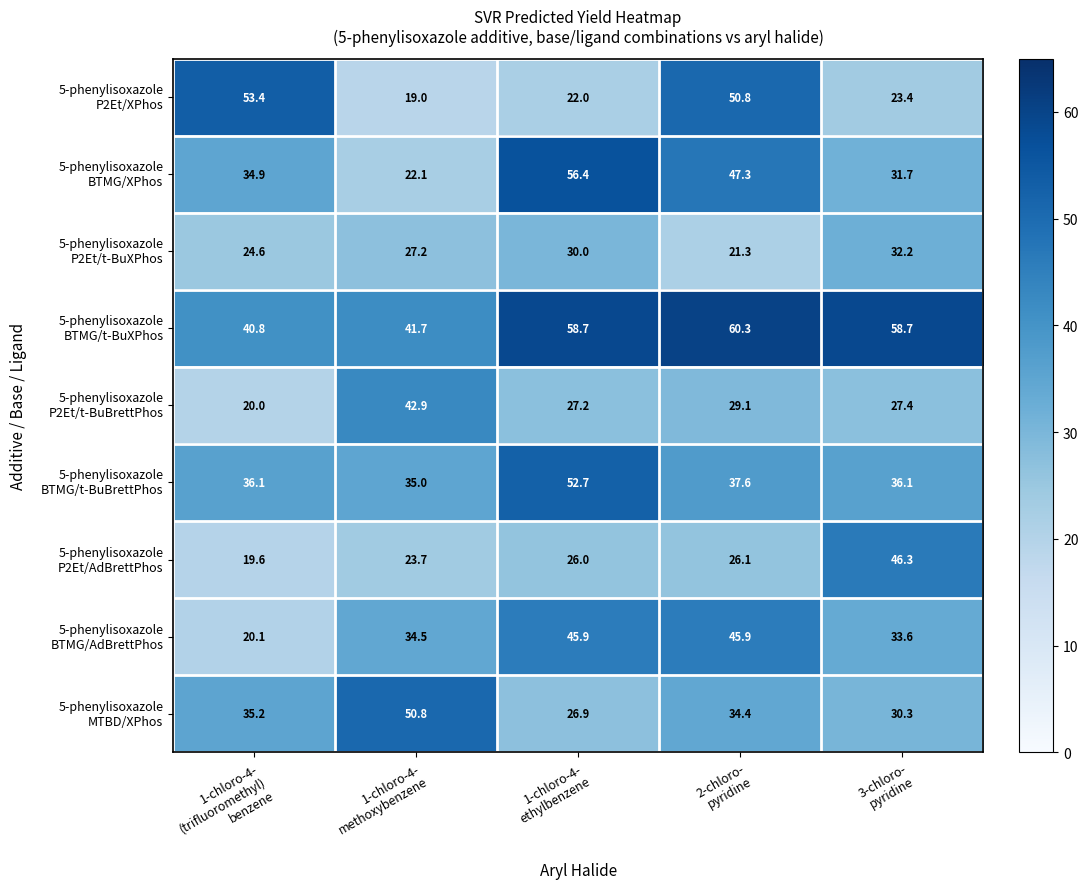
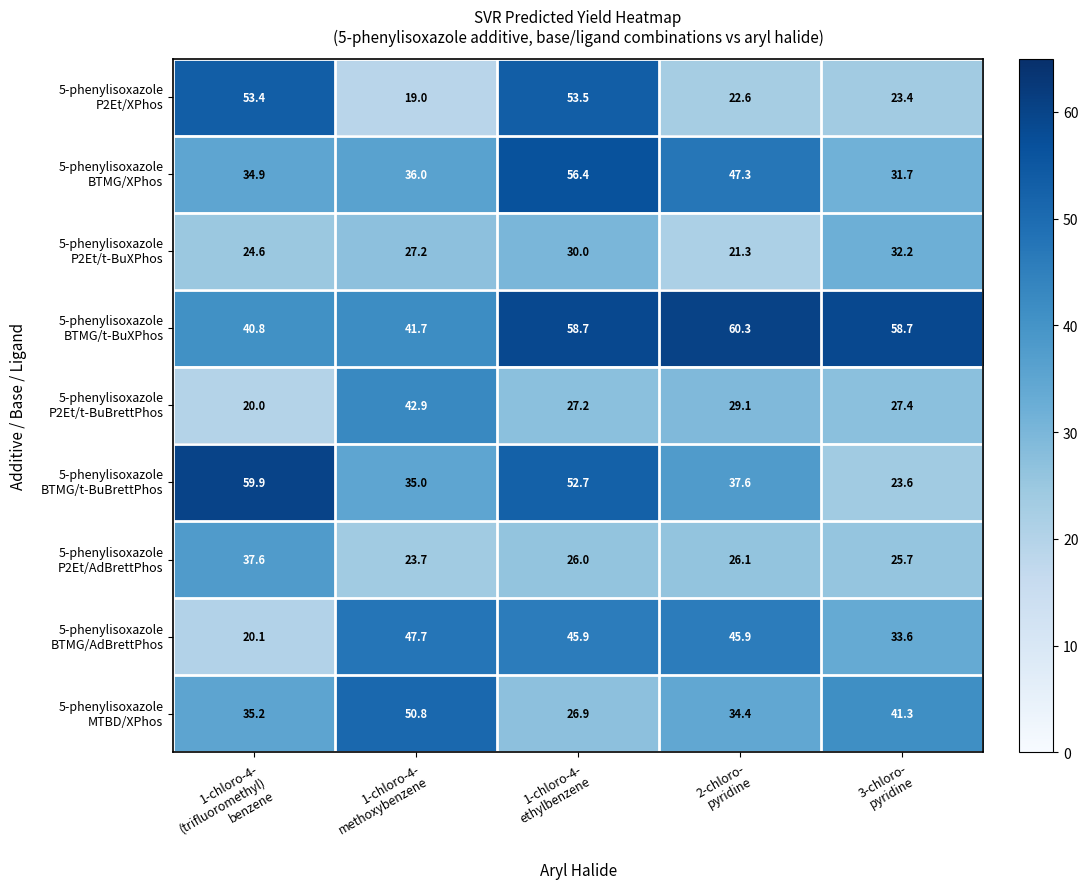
5-phenylisoxazole P2Et/XPhos, 1-chloro-4- ethylbenzene: 22.0 -> 53.5
5-phenylisoxazole P2Et/XPhos, 2-chloro- pyridine: 50.8 -> 22.6
5-phenylisoxazole BTMG/XPhos, 1-chloro-4- methoxybenzene: 22.1 -> 36.0
5-phenylisoxazole BTMG/t-BuBrettPhos, 1-chloro-4- (trifluoromethyl) benzene: 36.1 -> 59.9
5-phenylisoxazole BTMG/t-BuBrettPhos, 3-chloro- pyridine: 36.1 -> 23.6
5-phenylisoxazole P2Et/AdBrettPhos, 1-chloro-4- (trifluoromethyl) benzene: 19.6 -> 37.6
5-phenylisoxazole P2Et/AdBrettPhos, 3-chloro- pyridine: 46.3 -> 25.7
5-phenylisoxazole BTMG/AdBrettPhos, 1-chloro-4- methoxybenzene: 34.5 -> 47.7
5-phenylisoxazole MTBD/XPhos, 3-chloro- pyridine: 30.3 -> 41.3
